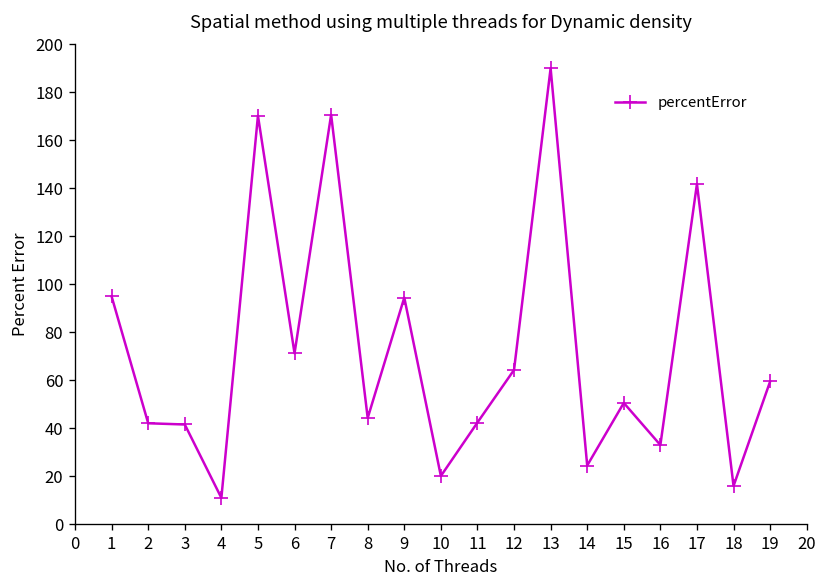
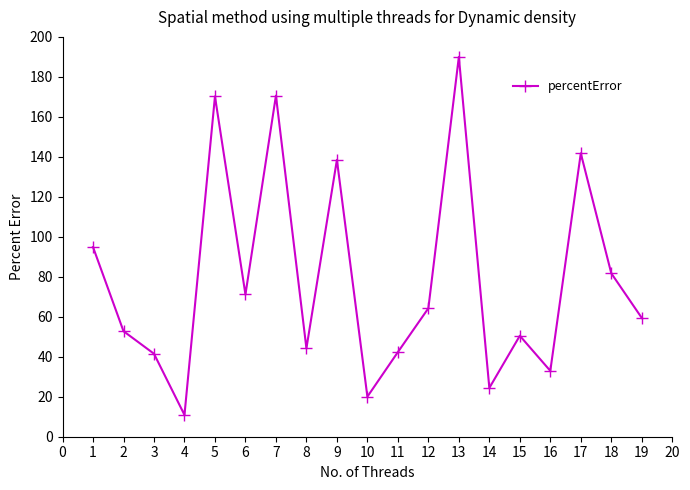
2: 42 -> 53
9: 94 -> 138
18: 16 -> 82
